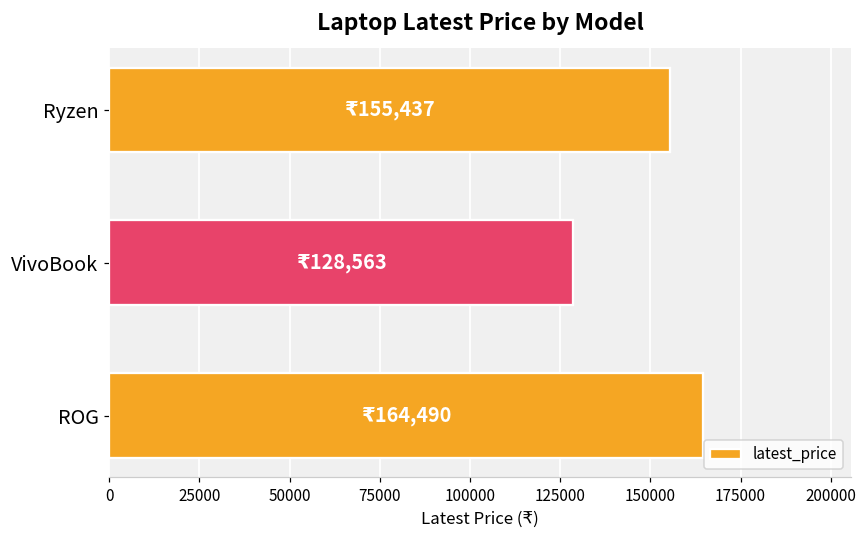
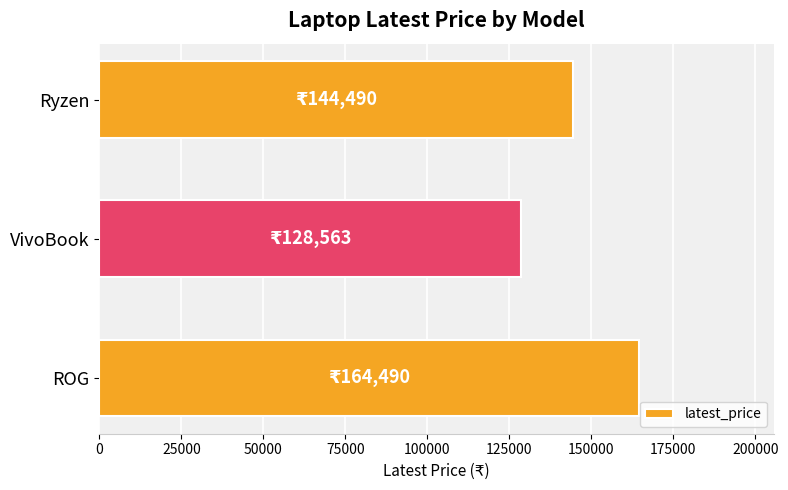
Ryzen: 155,437 -> 144,490
